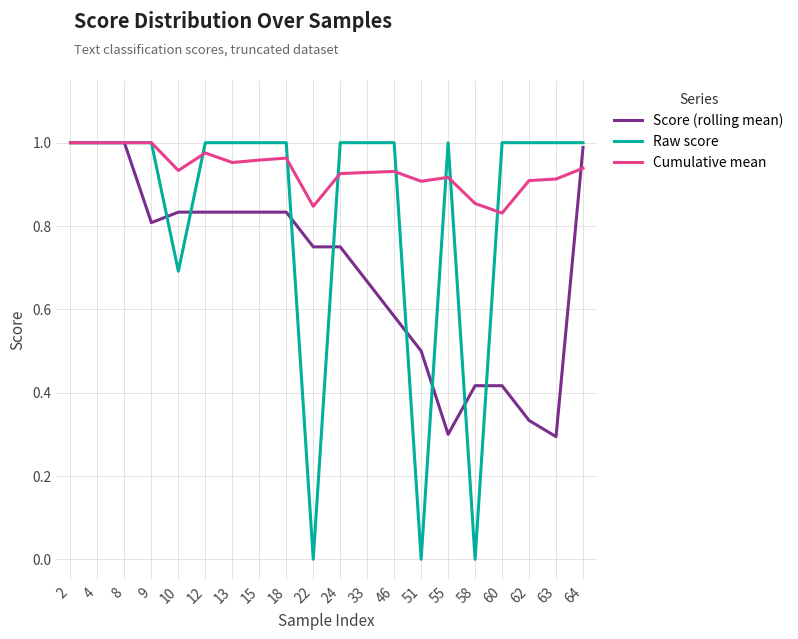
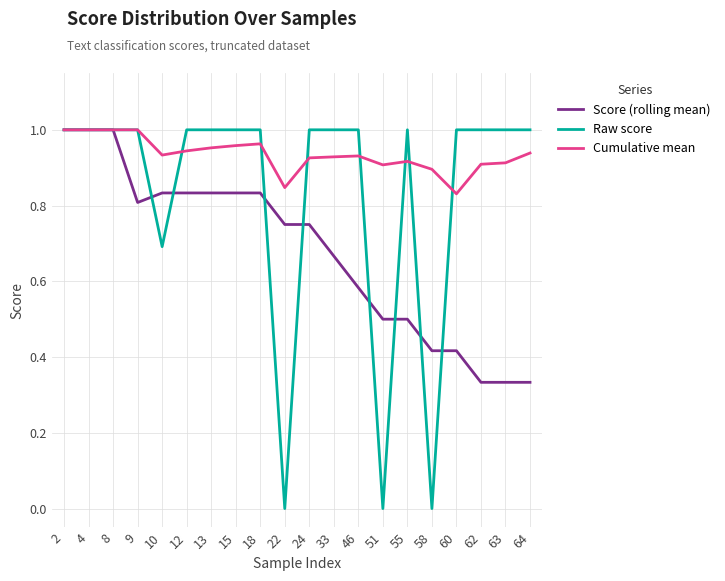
Cumulative mean, 12: 0.98 -> 0.94
Score (rolling mean), 55: 0.3 -> 0.5
Cumulative mean, 58: 0.85 -> 0.90
Score (rolling mean), 63: 0.29 -> 0.33
Score (rolling mean), 64: 0.99 -> 0.33
